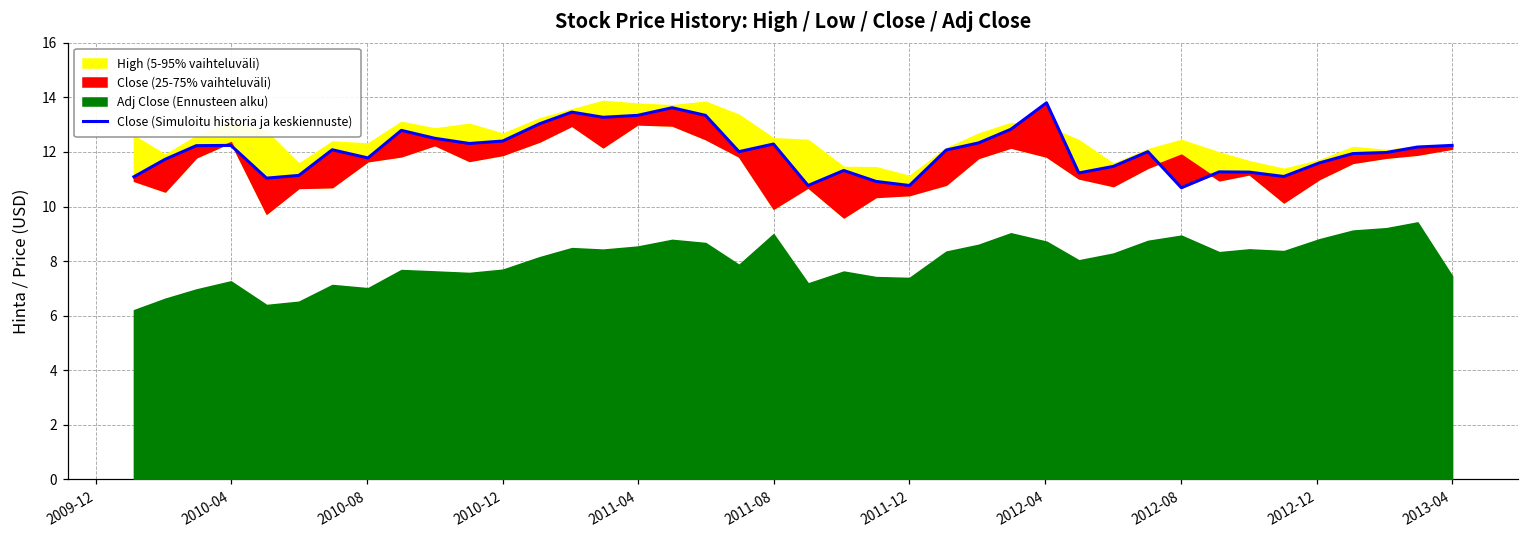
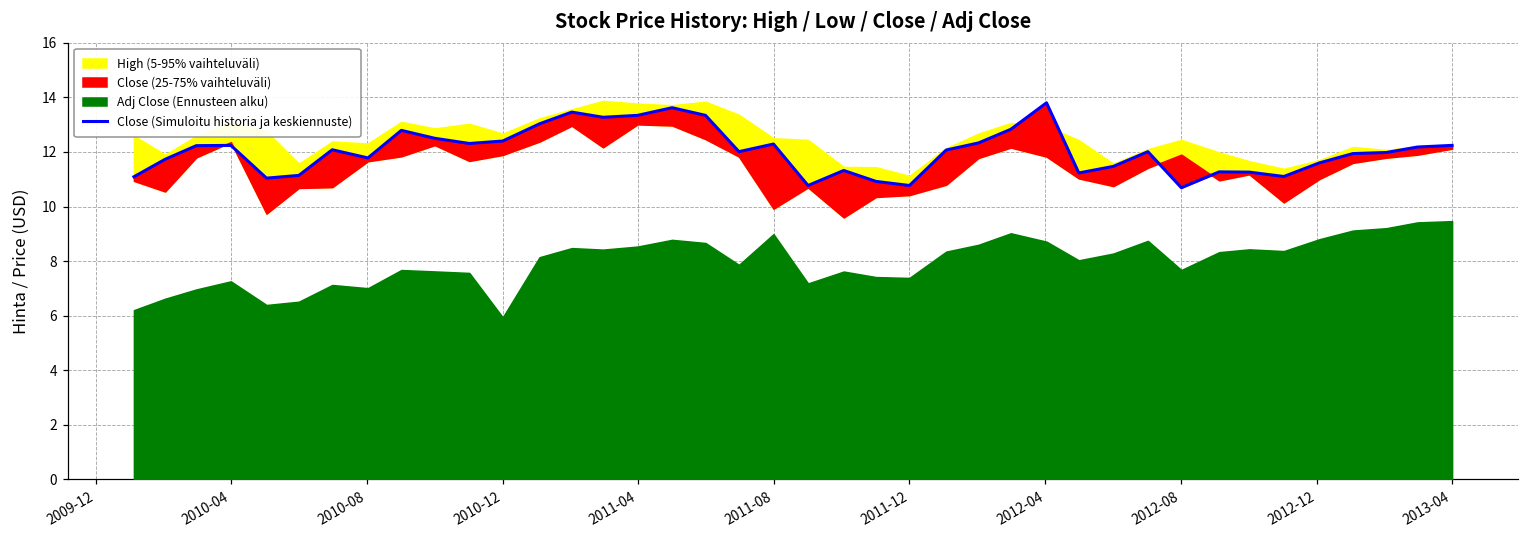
Adj Close (Ennusteen alku), 2010-12: 7.7 -> 5.9
Adj Close (Ennusteen alku), 2012-08: 8.9 -> 7.7
Adj Close (Ennusteen alku), 2013-04: 7.5 -> 9.5
